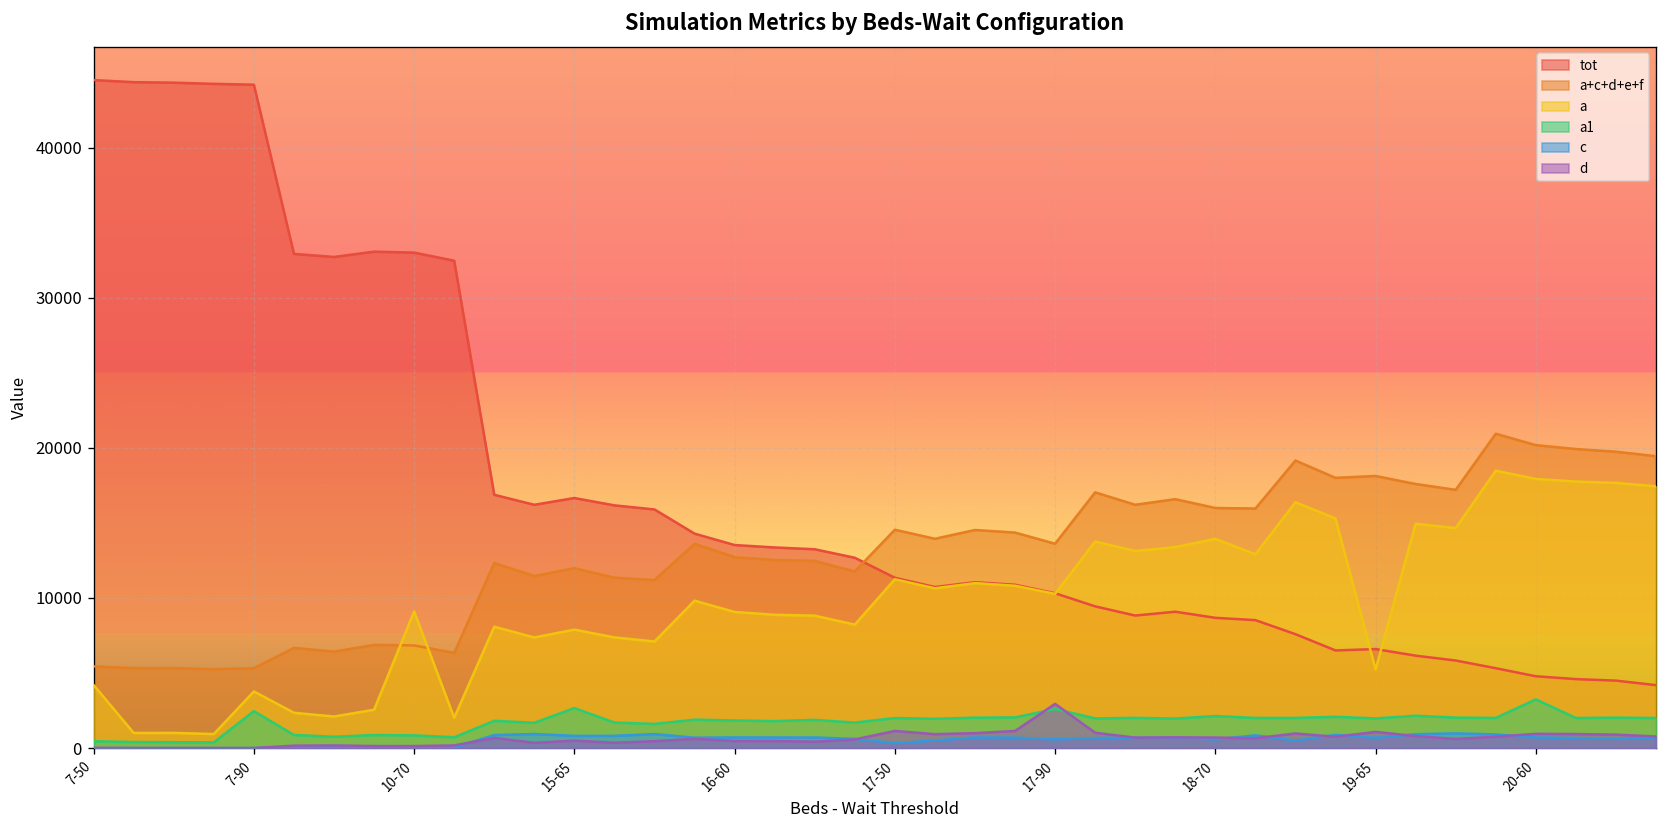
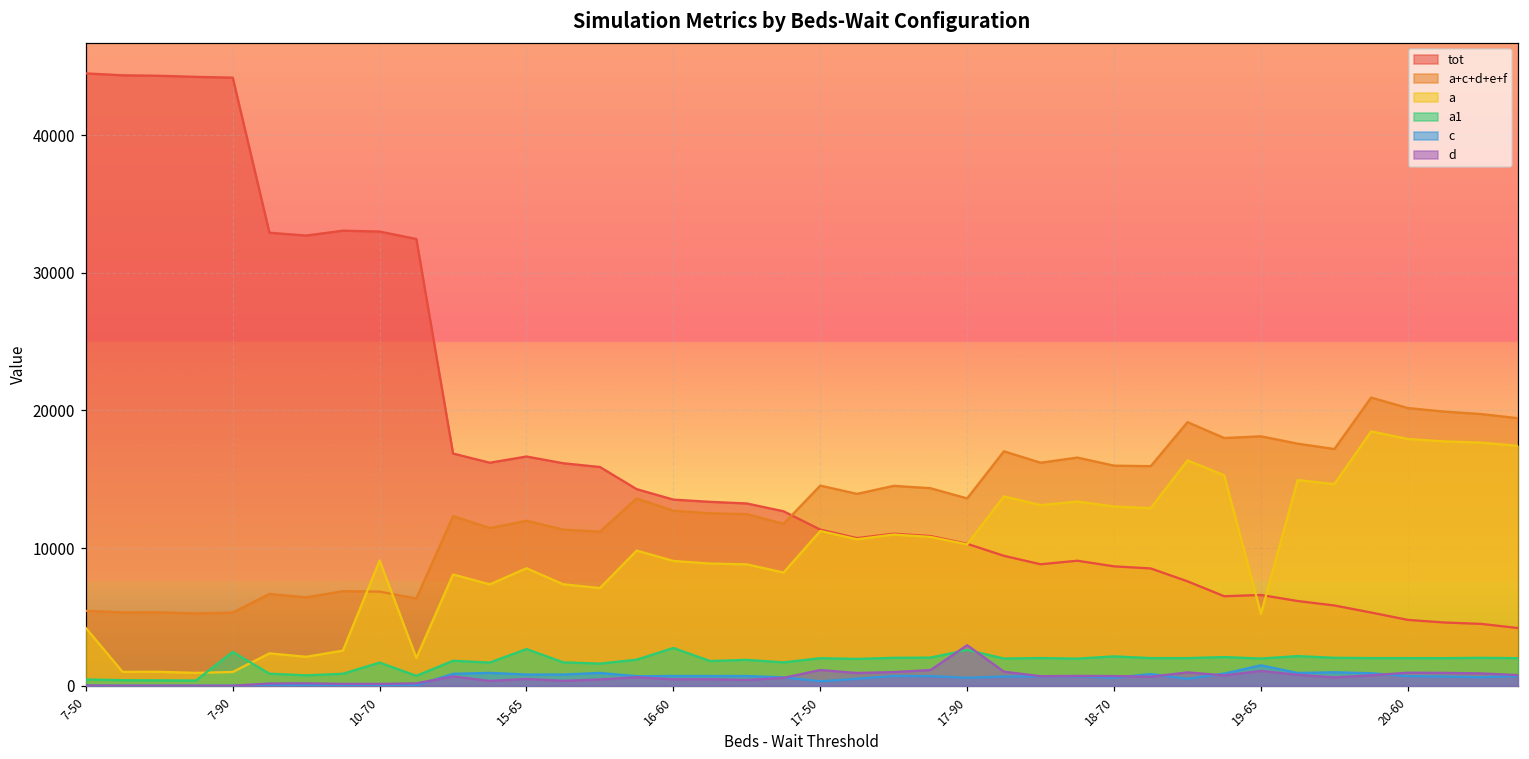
a, 7-90: 3800 -> 1000
a1, 10-70: 800 -> 1700
a, 15-65: 7900 -> 8500
a1, 16-60: 1800 -> 2700
a, 18-70: 13900 -> 13000
c, 19-65: 700 -> 1500
a1, 20-60: 3200 -> 2000
